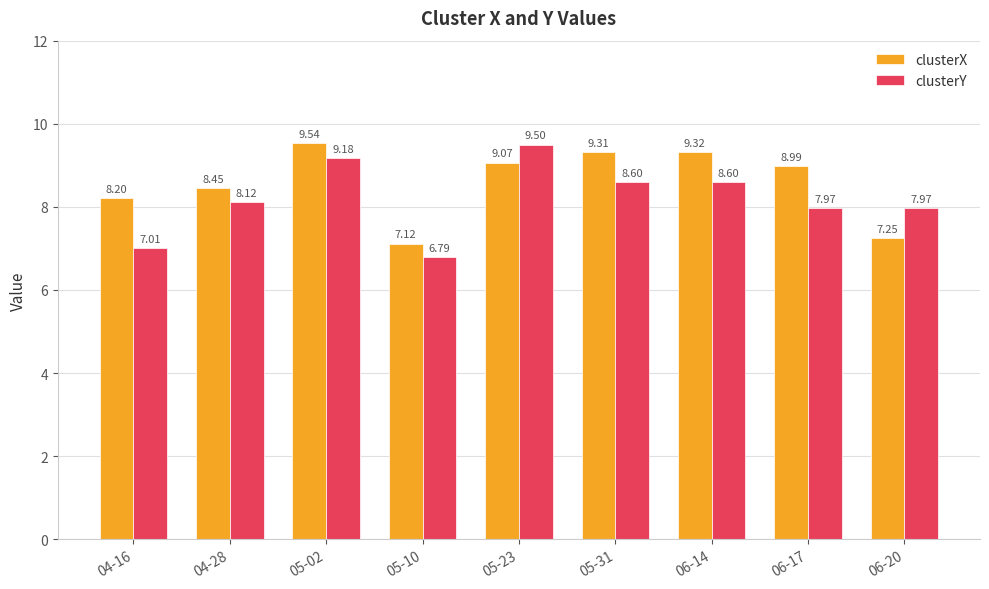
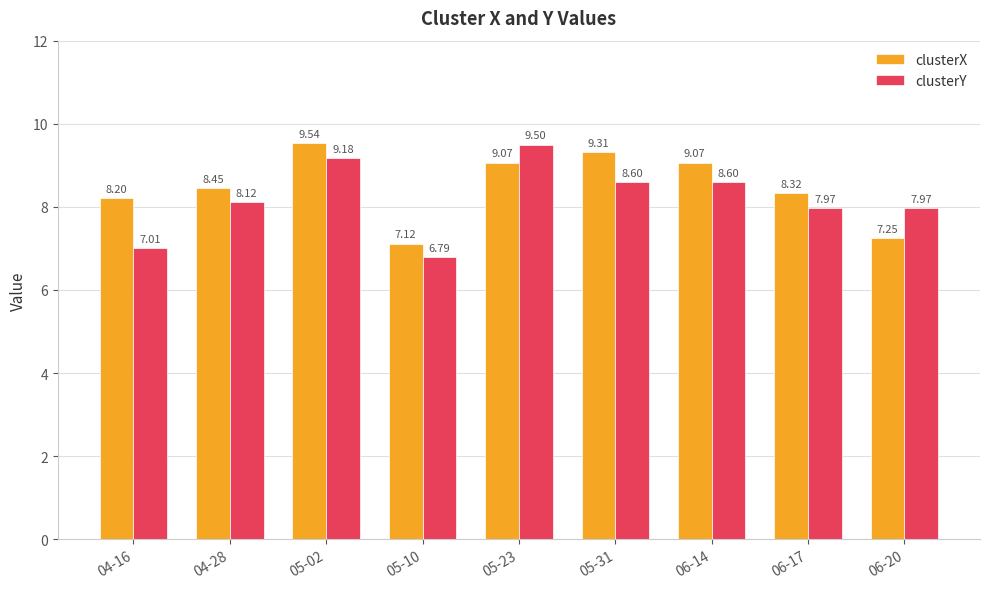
clusterX, 06-14: 9.32 -> 9.07
clusterX, 06-17: 8.99 -> 8.32
